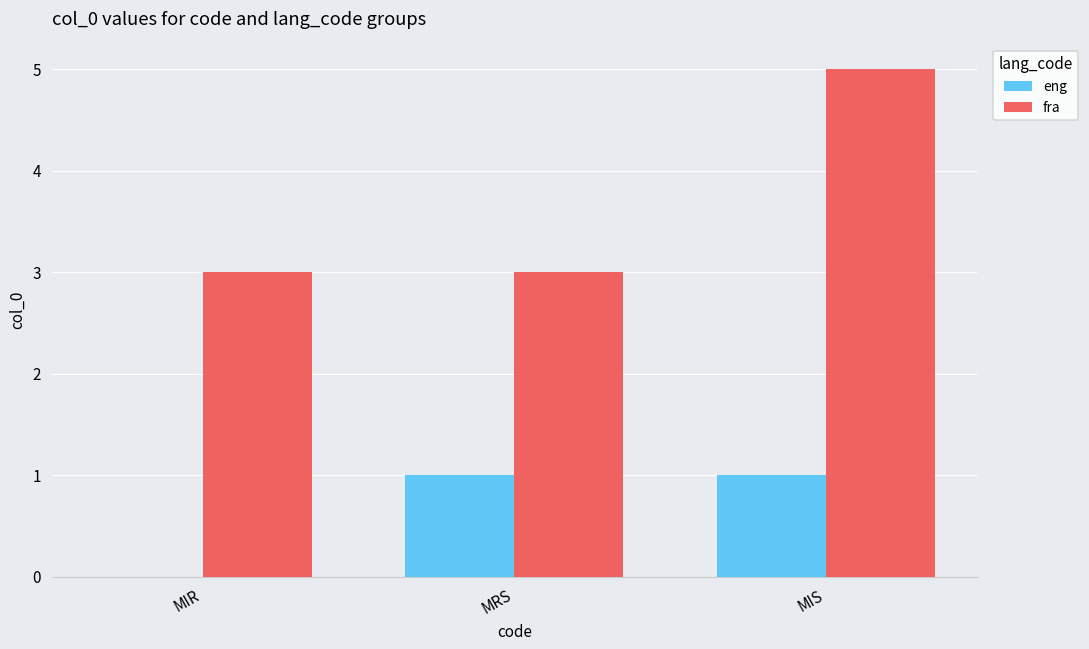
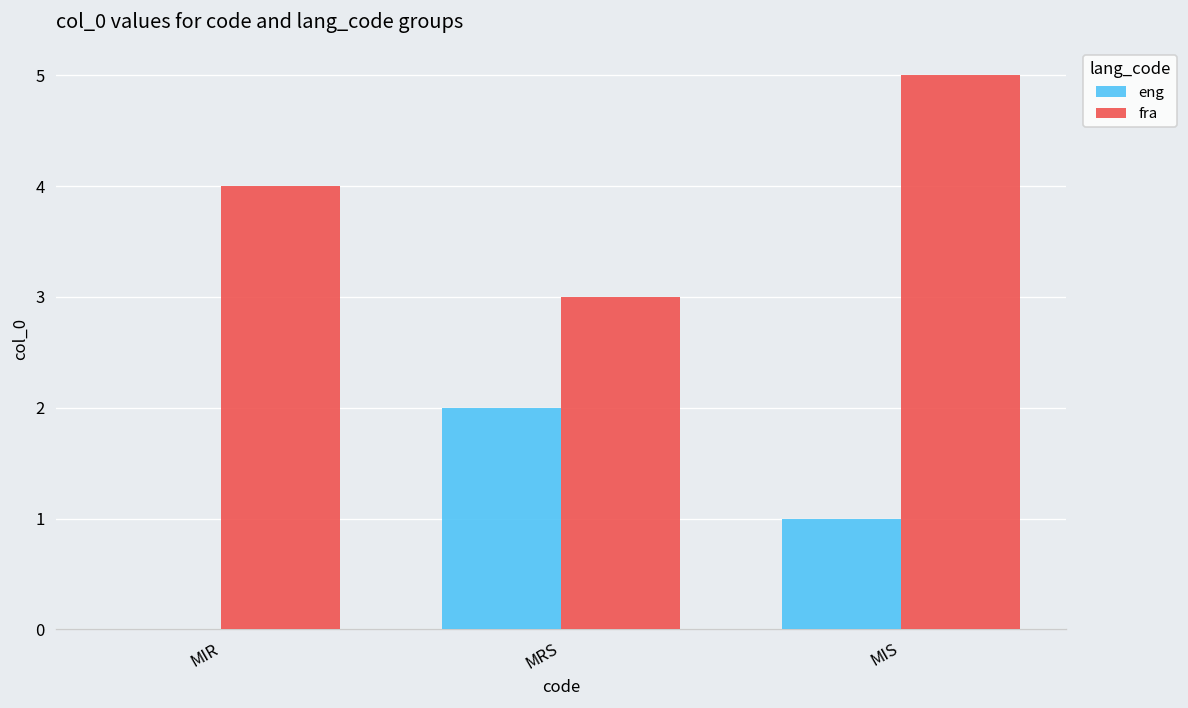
fra, MIR: 3 -> 4
eng, MRS: 1 -> 2
